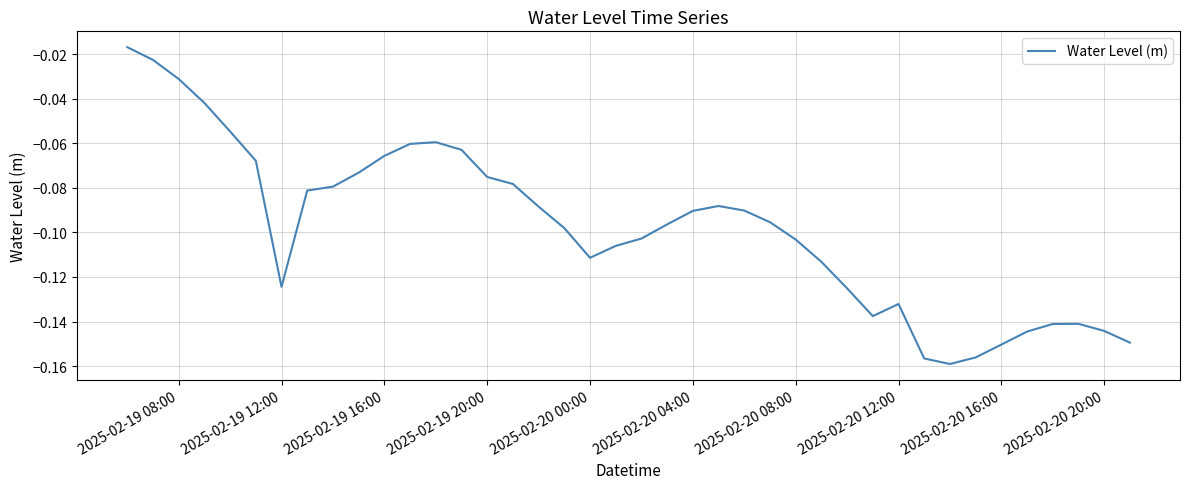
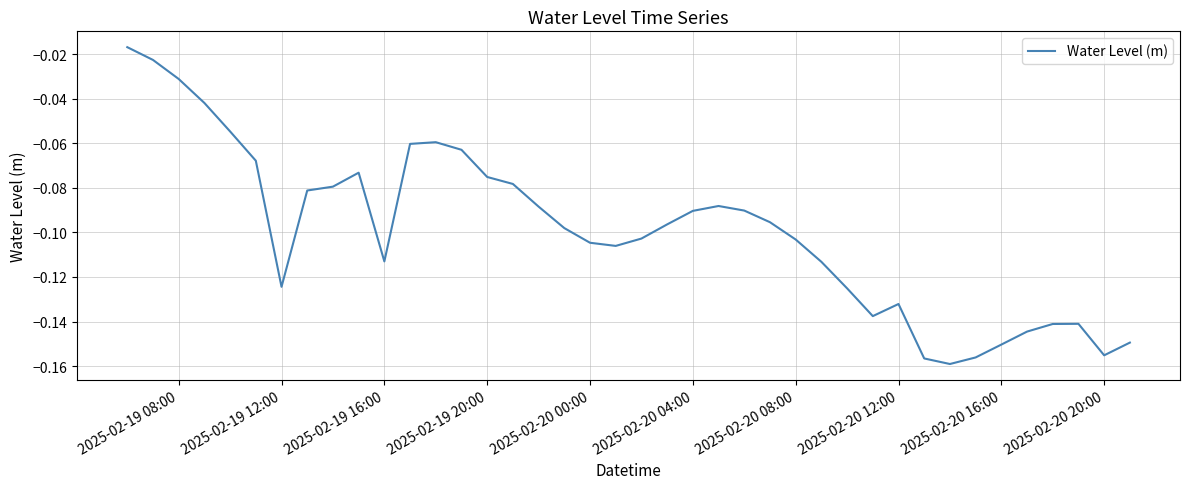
2025-02-19 16:00: -0.066 -> -0.113
2025-02-20 00:00: -0.111 -> -0.105
2025-02-20 20:00: -0.144 -> -0.155
